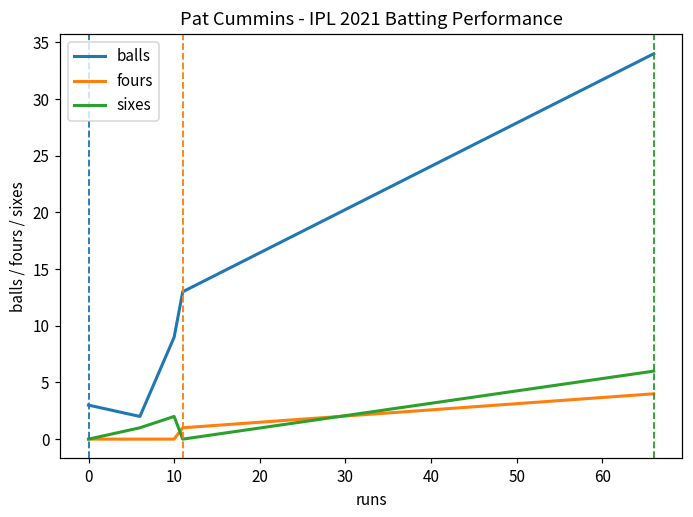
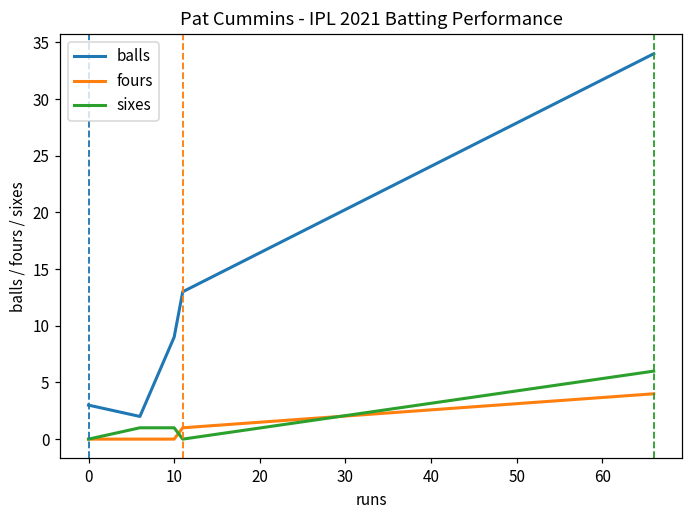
sixes, 10: 2 -> 1
